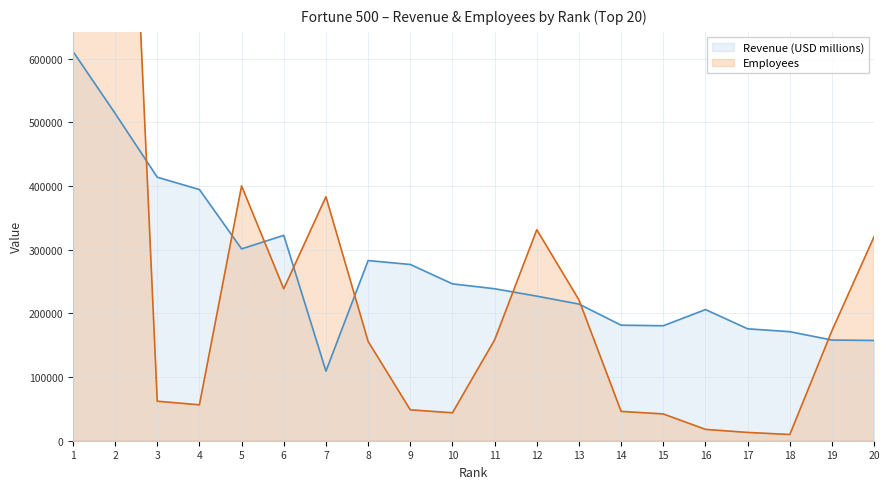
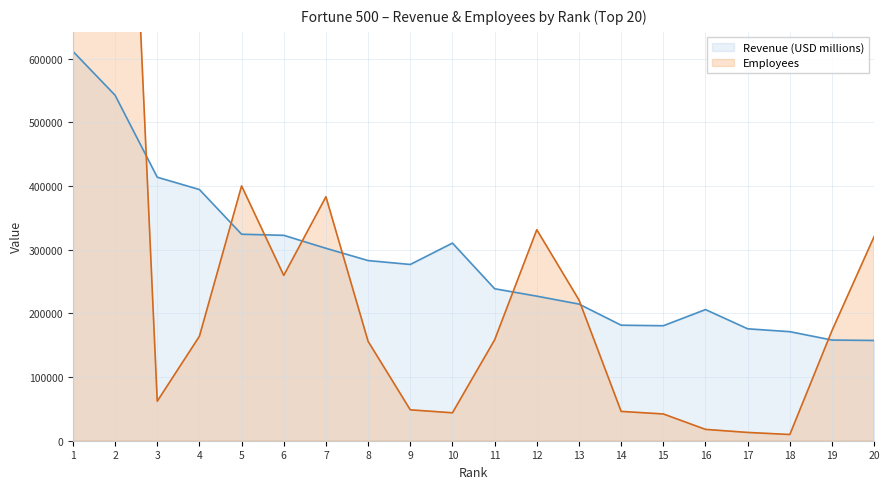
Revenue (USD millions), 2: 510000 -> 540000
Employees, 4: 60000 -> 160000
Revenue (USD millions), 5: 300000 -> 320000
Employees, 6: 240000 -> 260000
Revenue (USD millions), 7: 110000 -> 300000
Revenue (USD millions), 10: 250000 -> 310000
